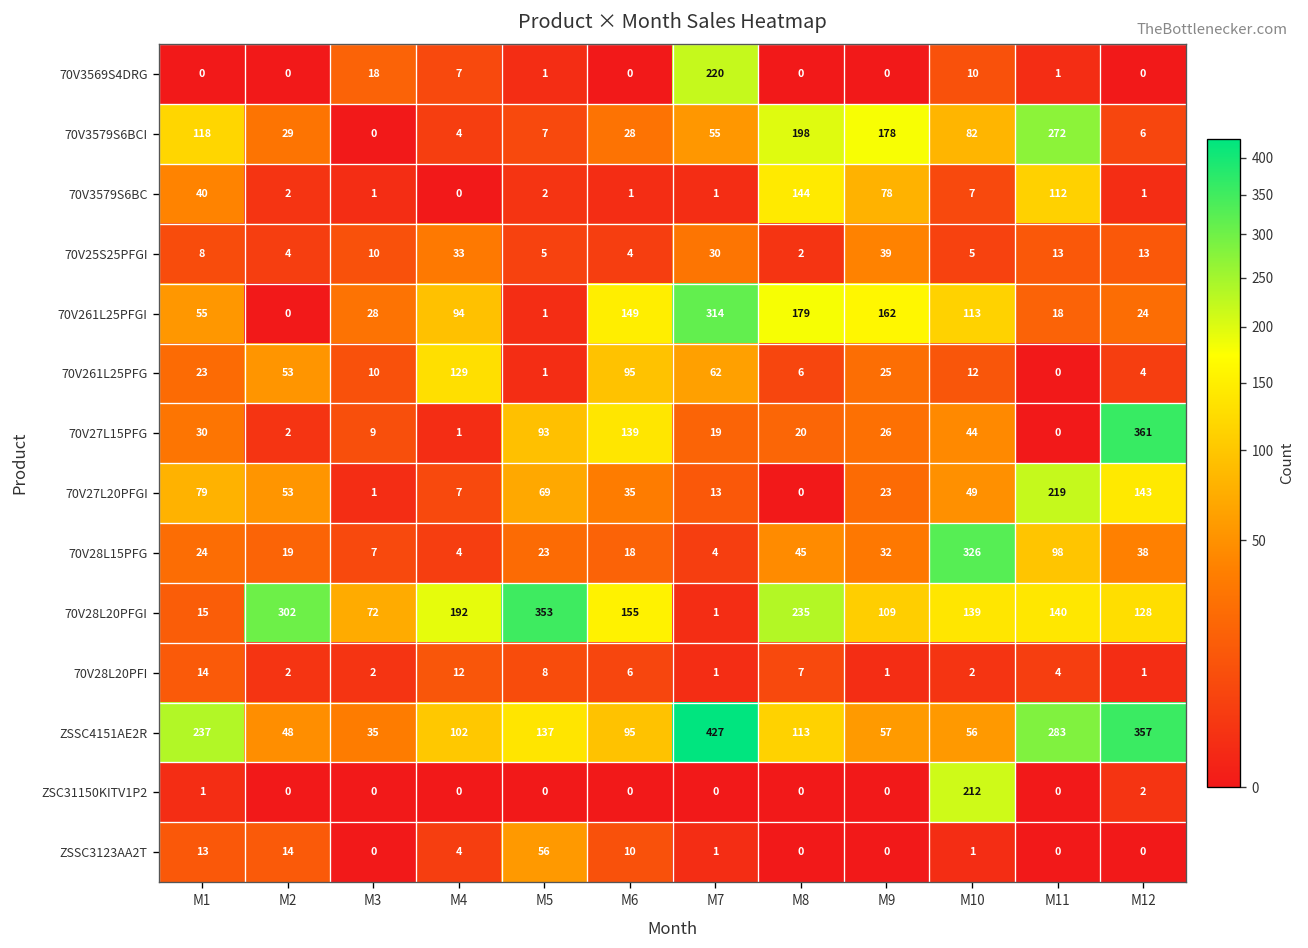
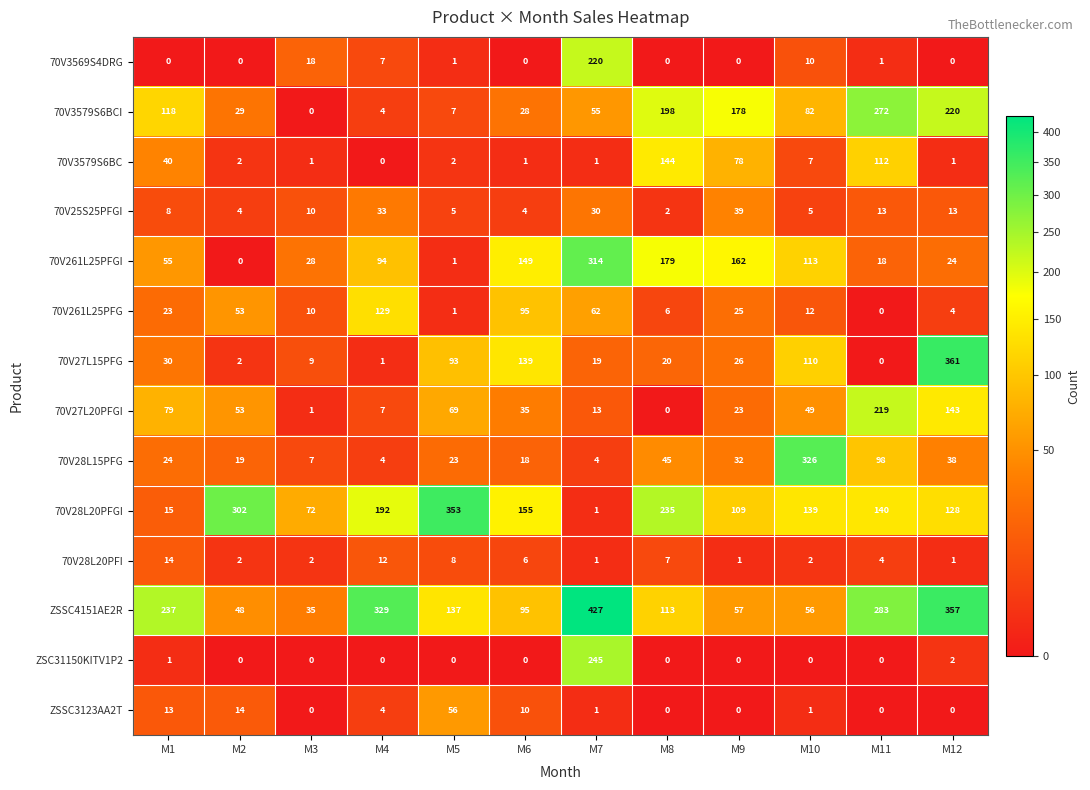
70V3579S6BCI, M12: 6 -> 220
70V27L15PFG, M10: 44 -> 110
ZSSC4151AE2R, M4: 102 -> 329
ZSC31150KITV1P2, M7: 0 -> 245
ZSC31150KITV1P2, M10: 212 -> 0
